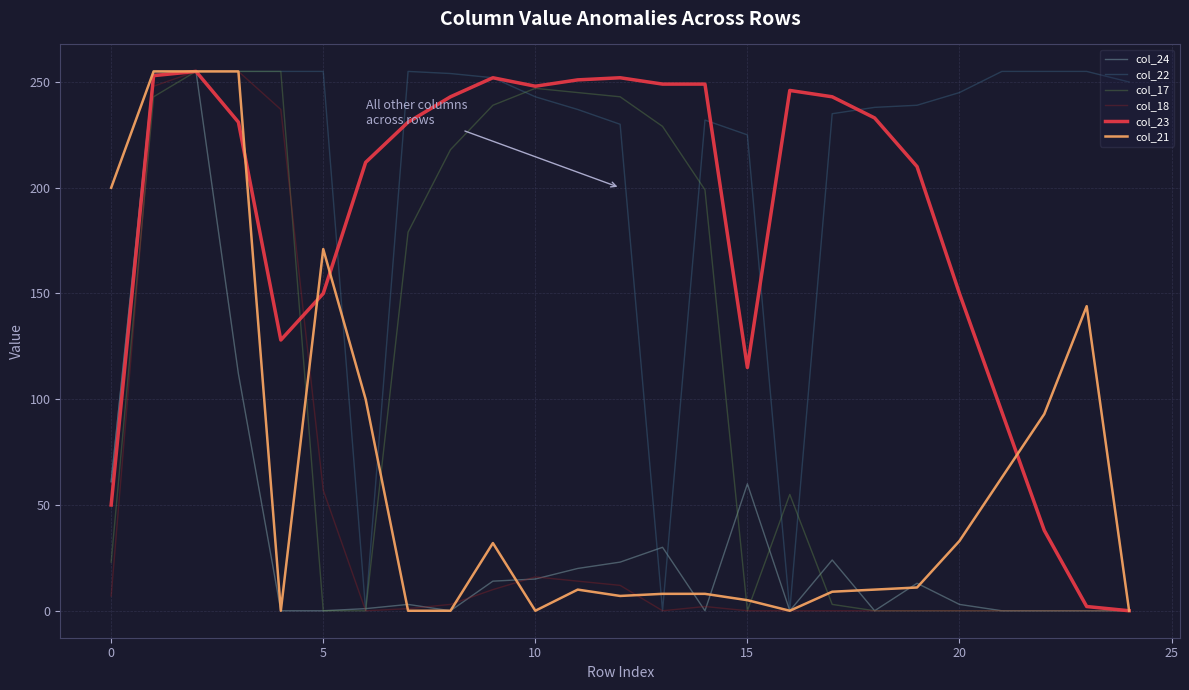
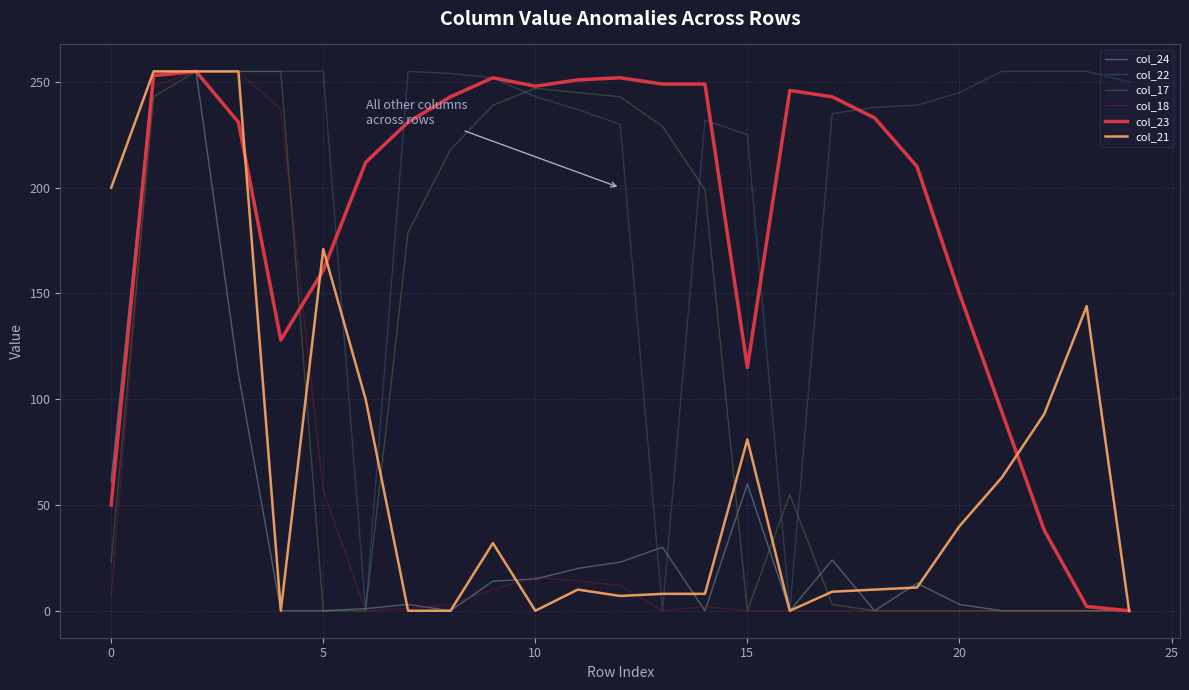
col_23, 5: 150 -> 161
col_21, 15: 5 -> 81
col_21, 20: 33 -> 40
